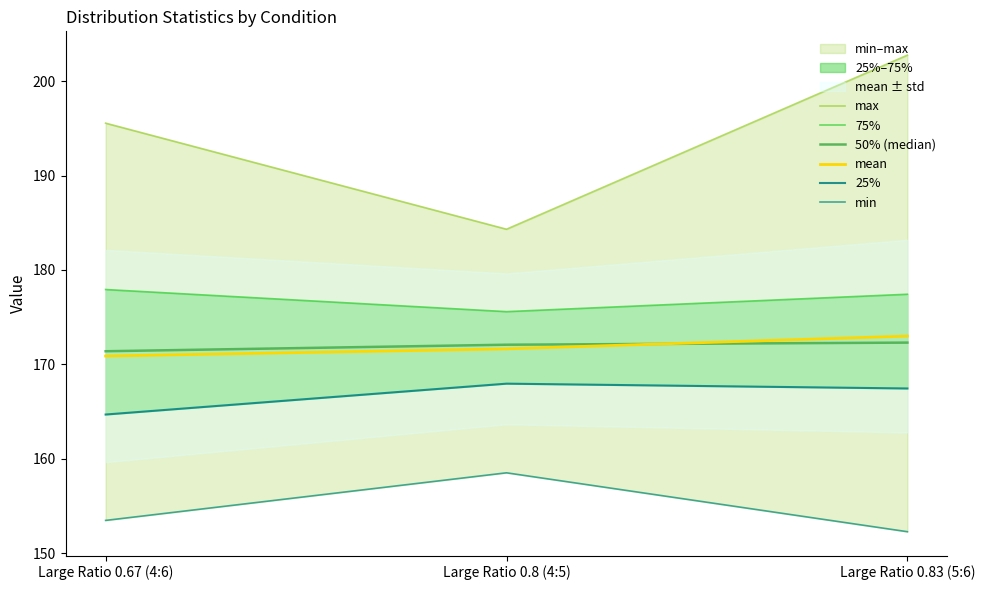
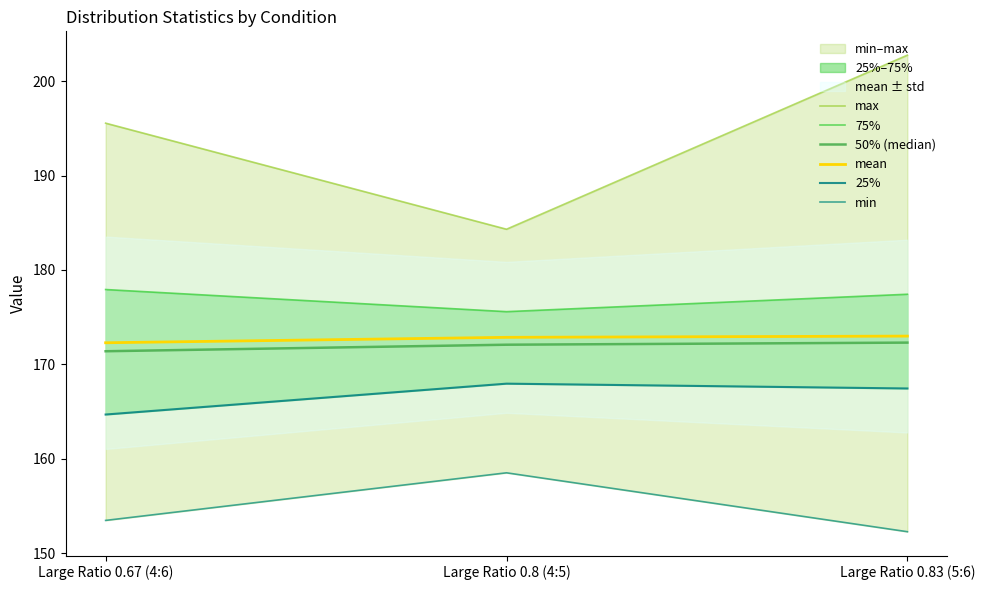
mean, Large Ratio 0.67 (4:6): 171 -> 172
mean, Large Ratio 0.8 (4:5): 172 -> 173
